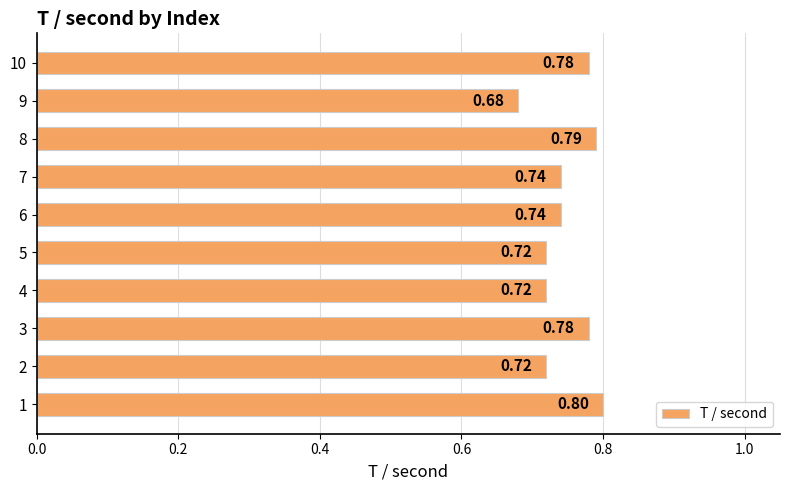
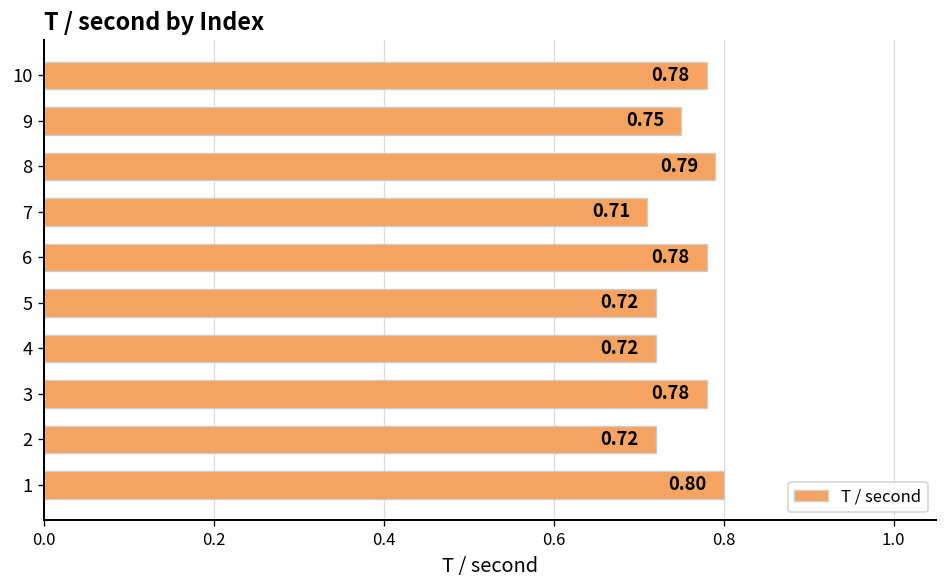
9: 0.68 -> 0.75
7: 0.74 -> 0.71
6: 0.74 -> 0.78
